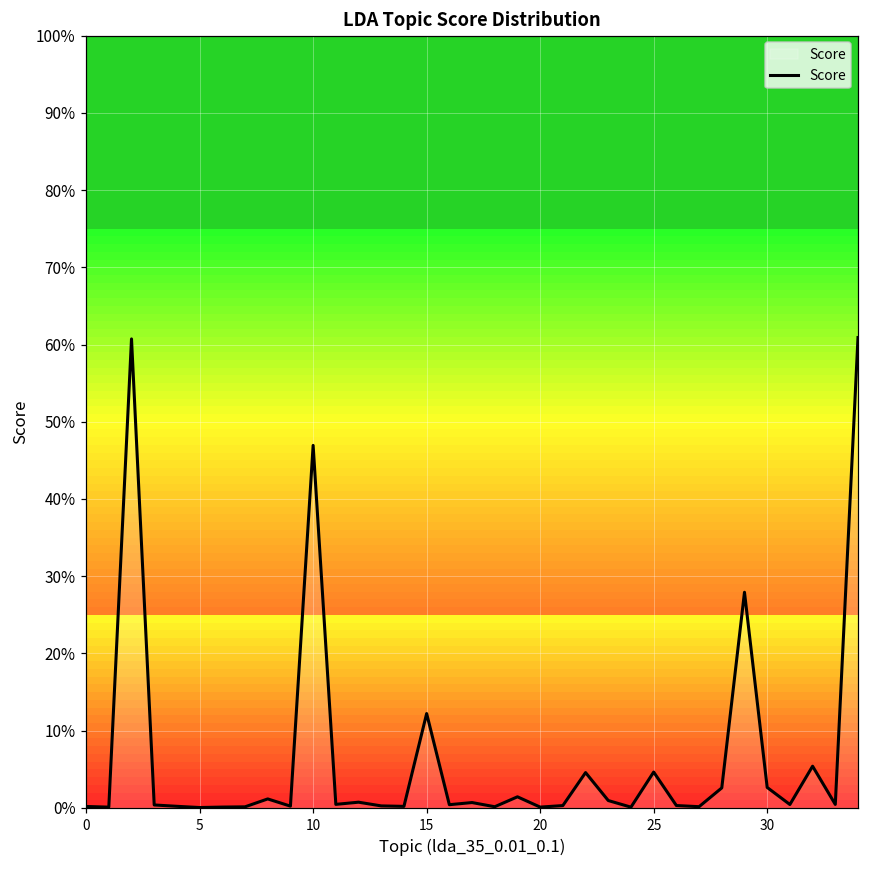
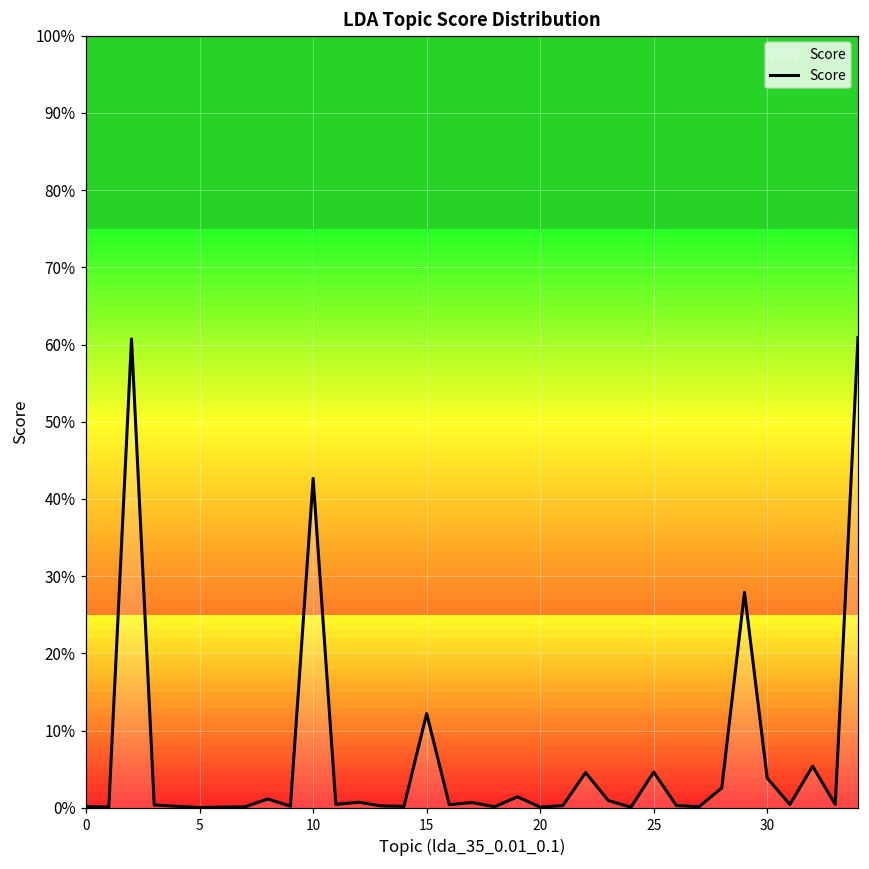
10: 47% -> 43%
30: 3% -> 4%
